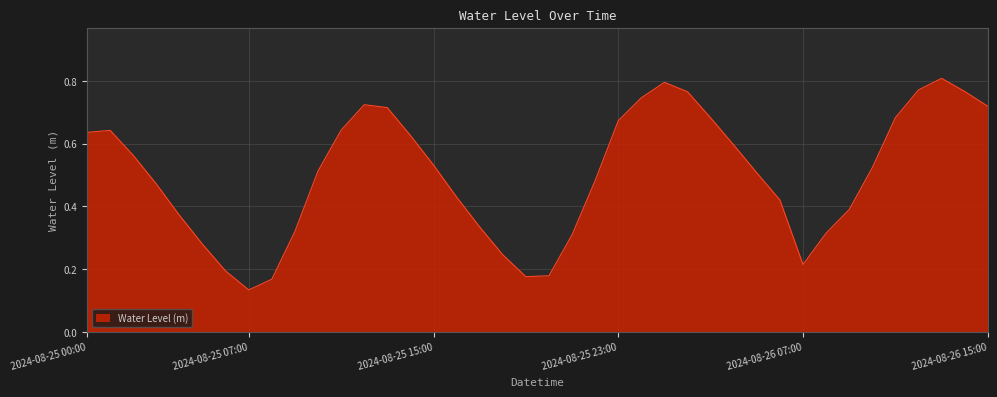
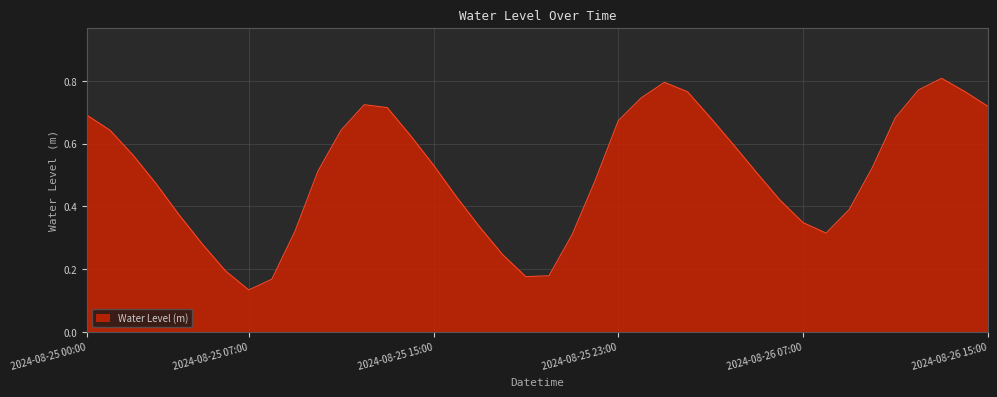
2024-08-25 00:00: 0.64 -> 0.69
2024-08-26 07:00: 0.22 -> 0.35
